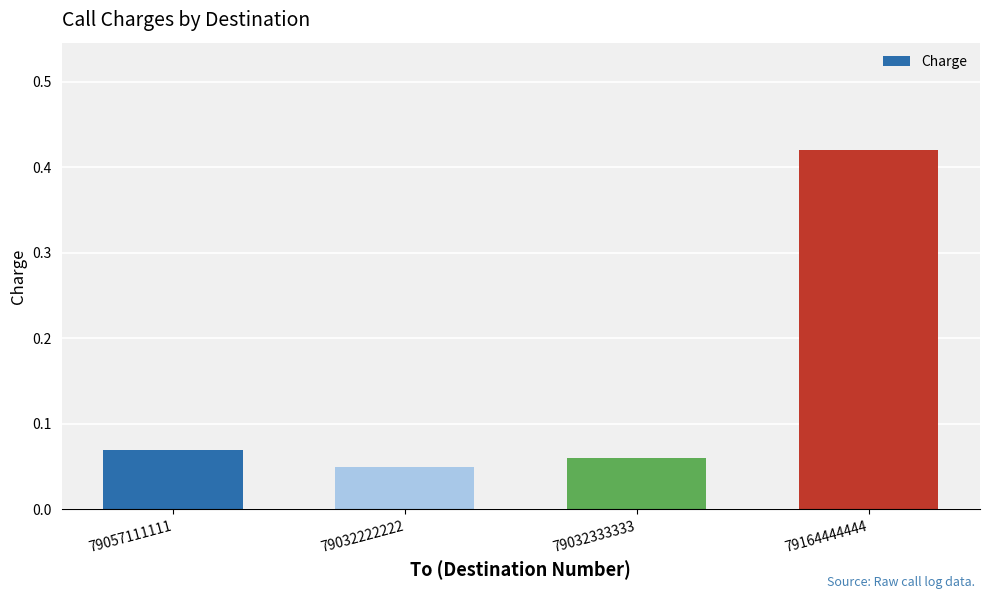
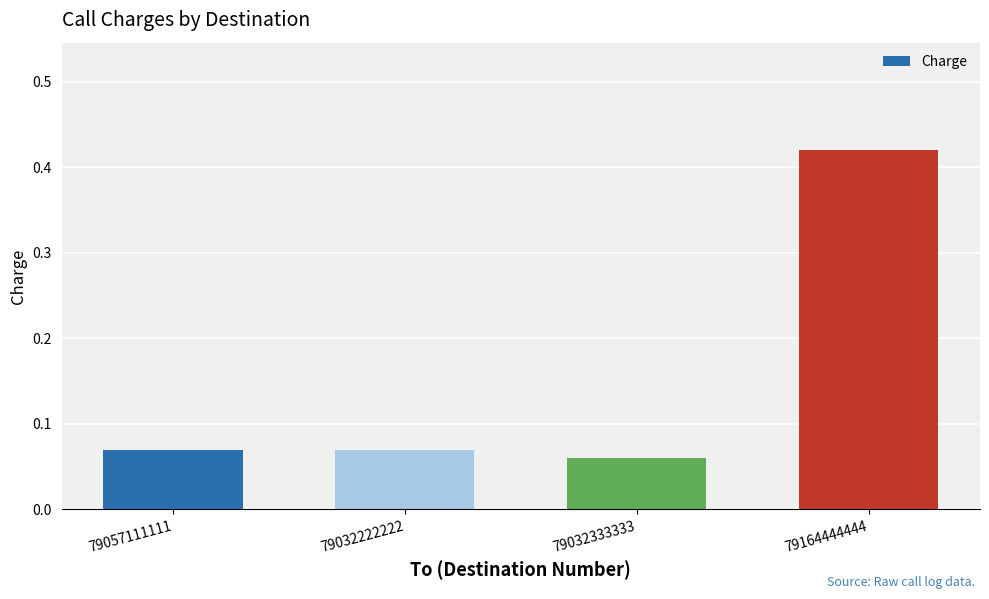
79032222222: 0.05 -> 0.07
